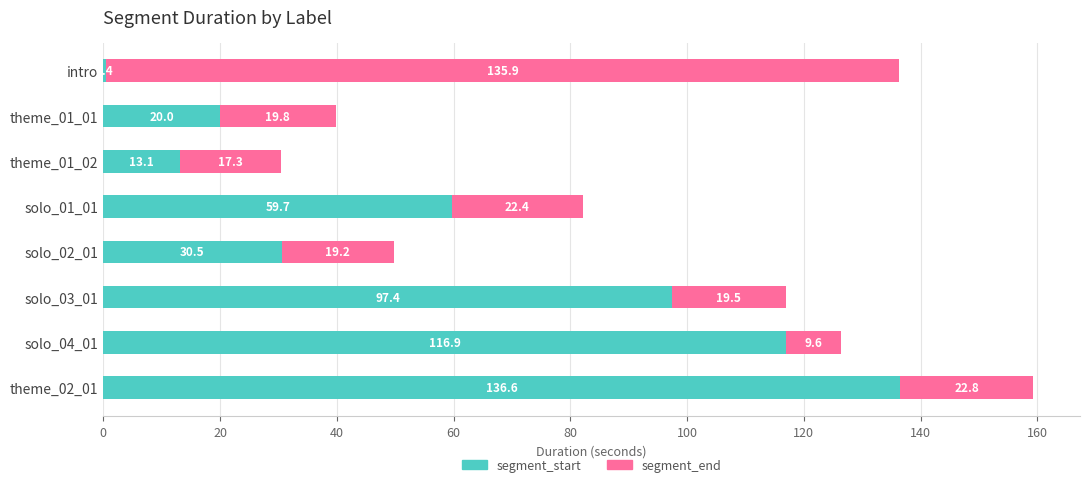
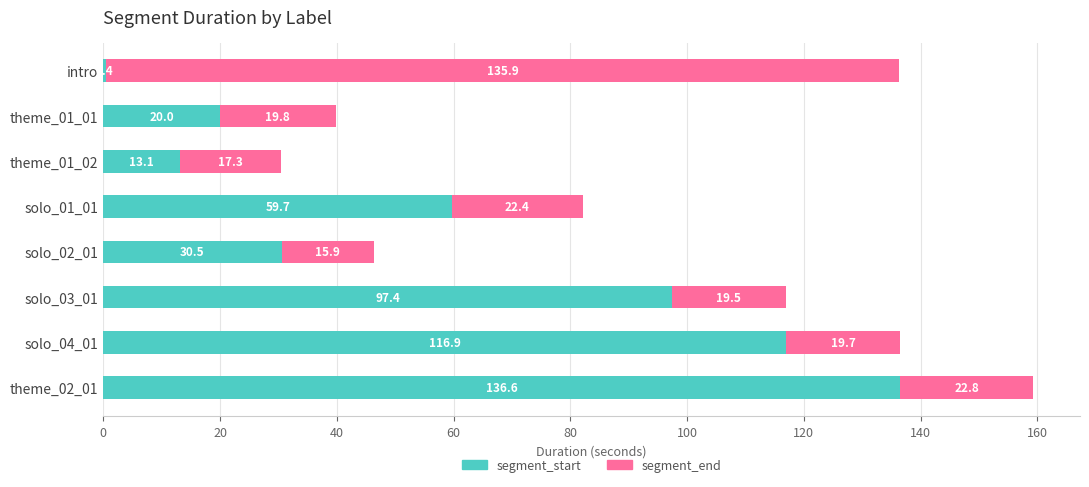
segment_end, solo_02_01: 19.2 -> 15.9
segment_end, solo_04_01: 9.6 -> 19.7
